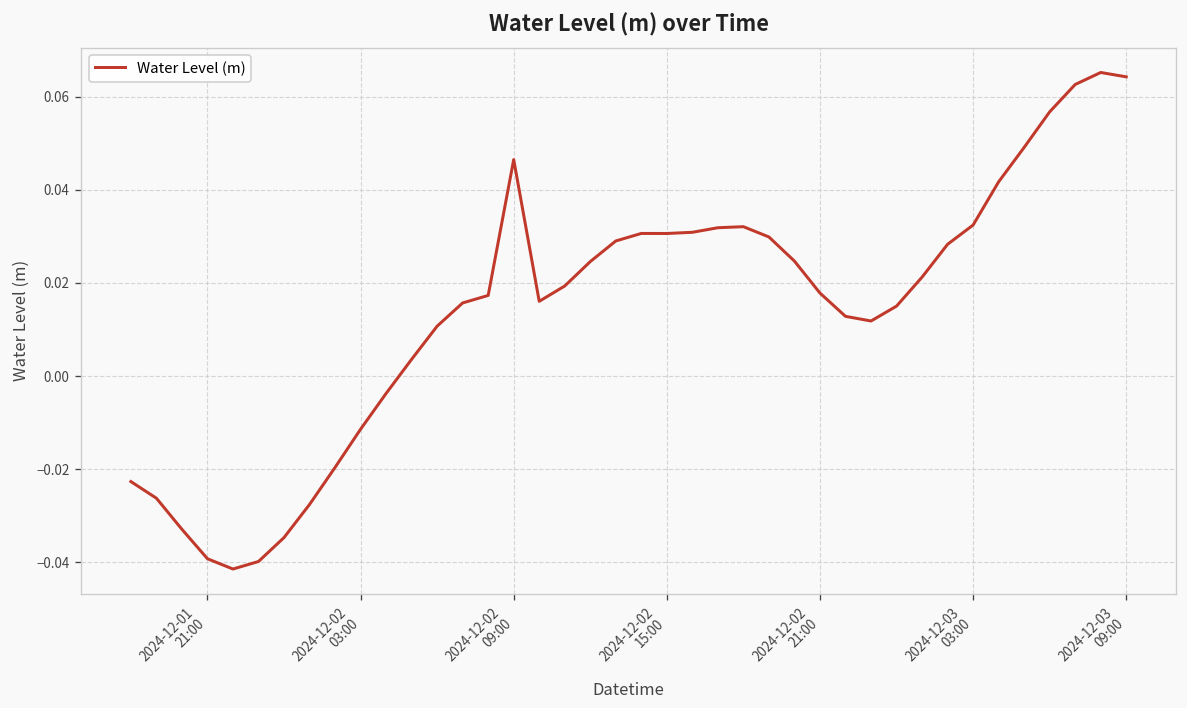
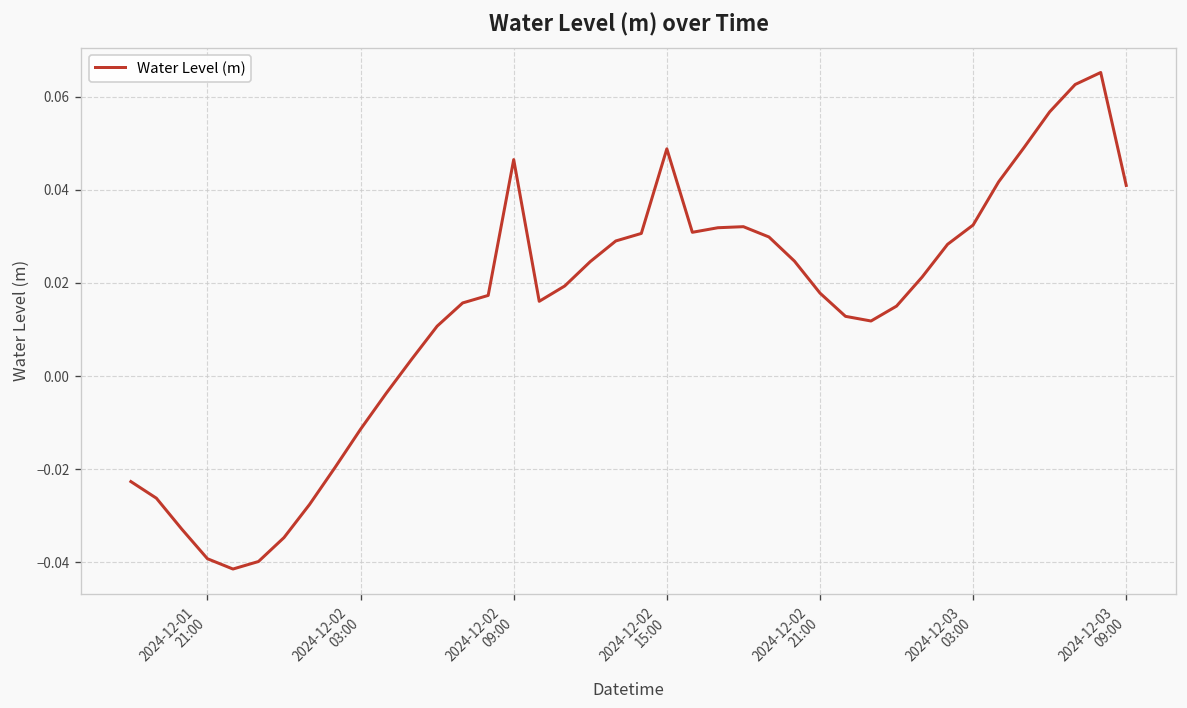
2024-12-02 15:00: 0.031 -> 0.049
2024-12-03 09:00: 0.064 -> 0.041
